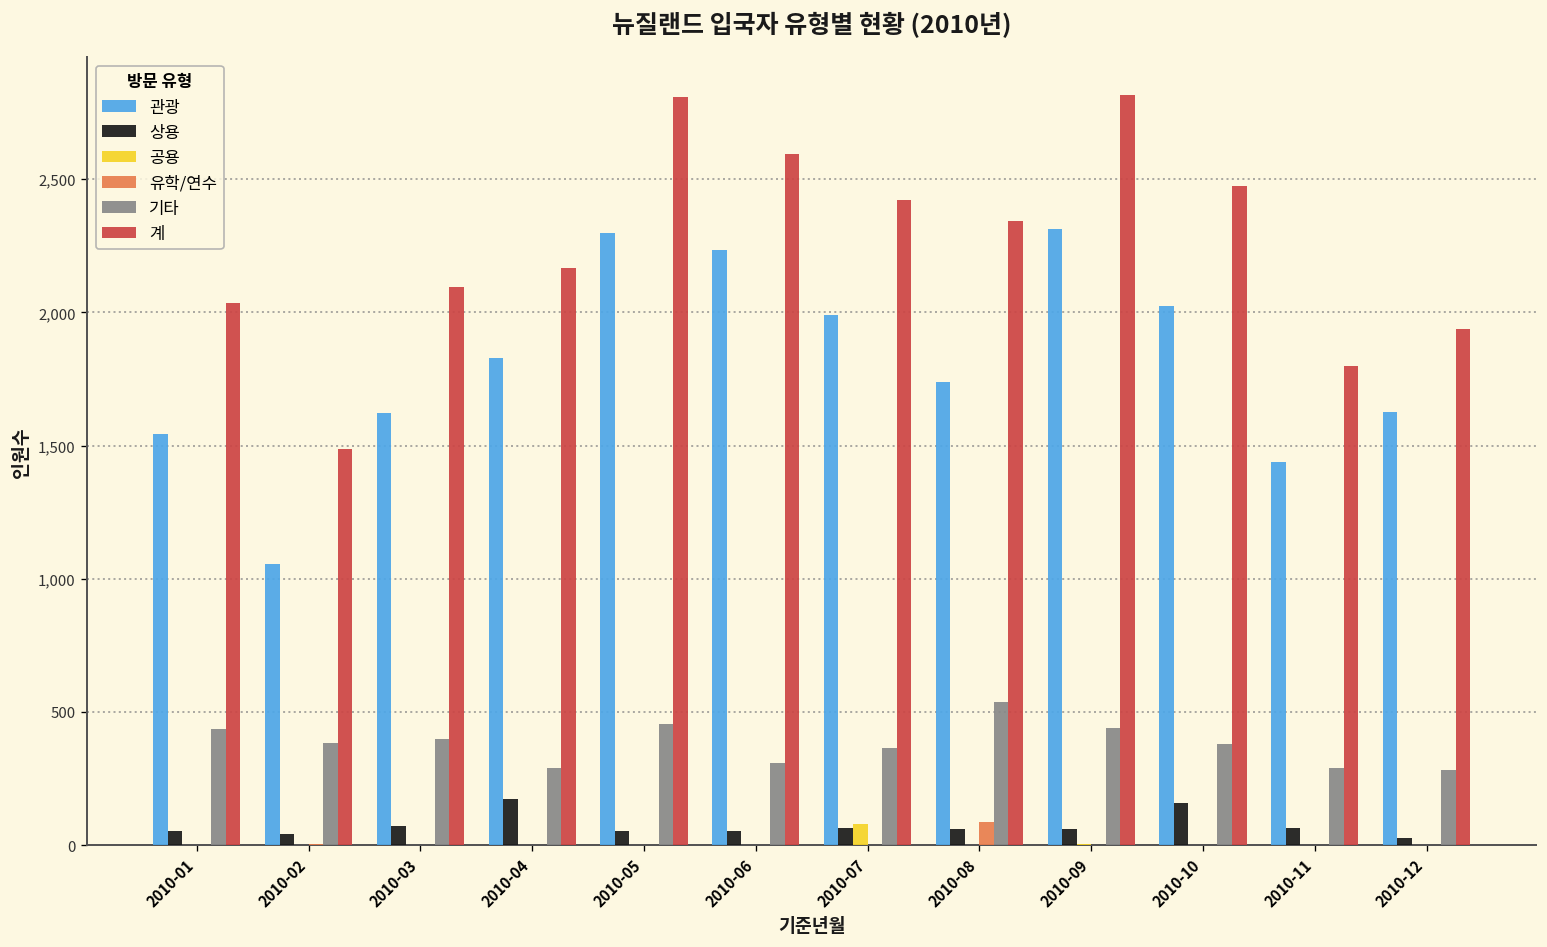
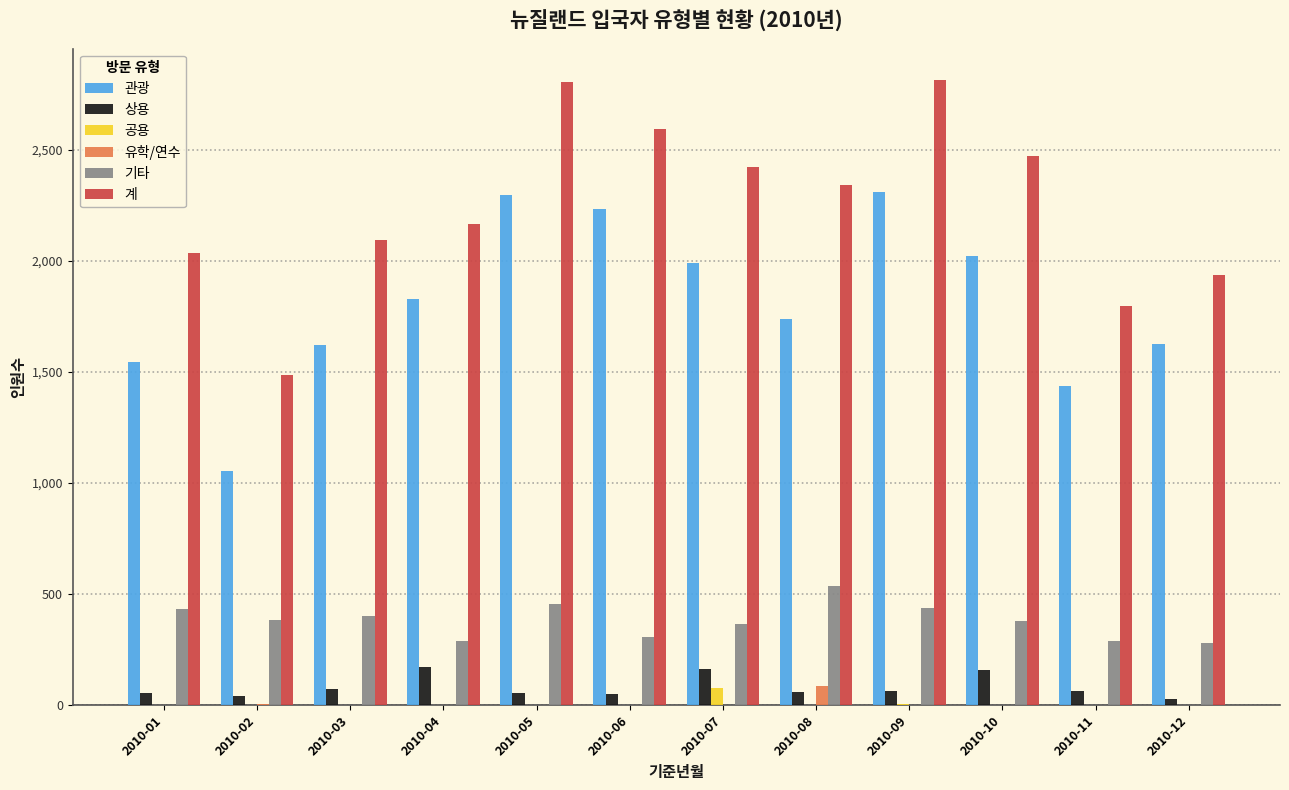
상용, 2010-07: 60 -> 160
